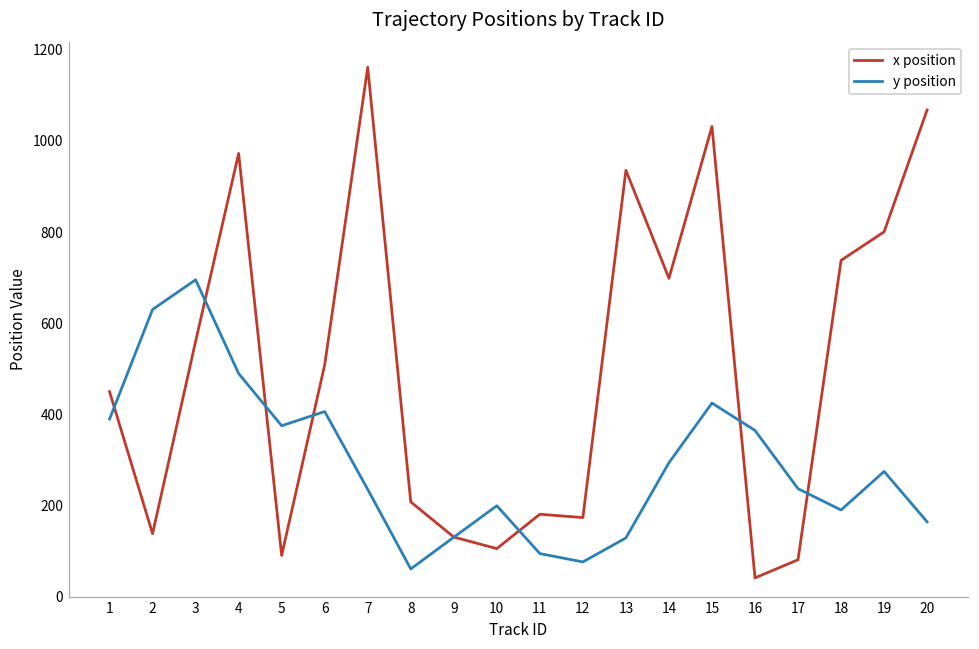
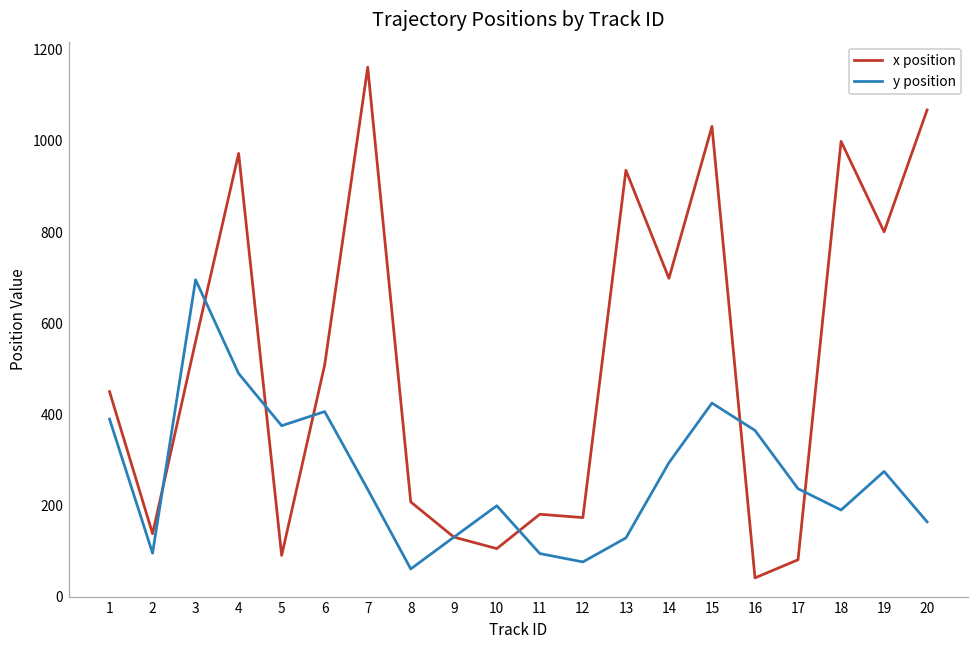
y position, 2: 630 -> 100
x position, 18: 740 -> 1000
